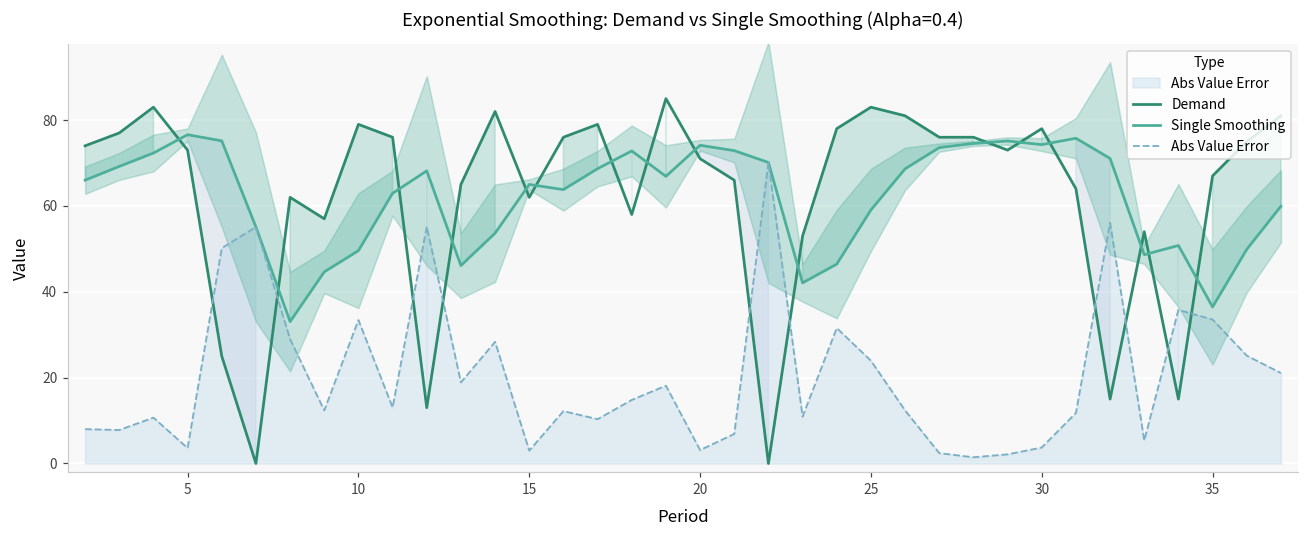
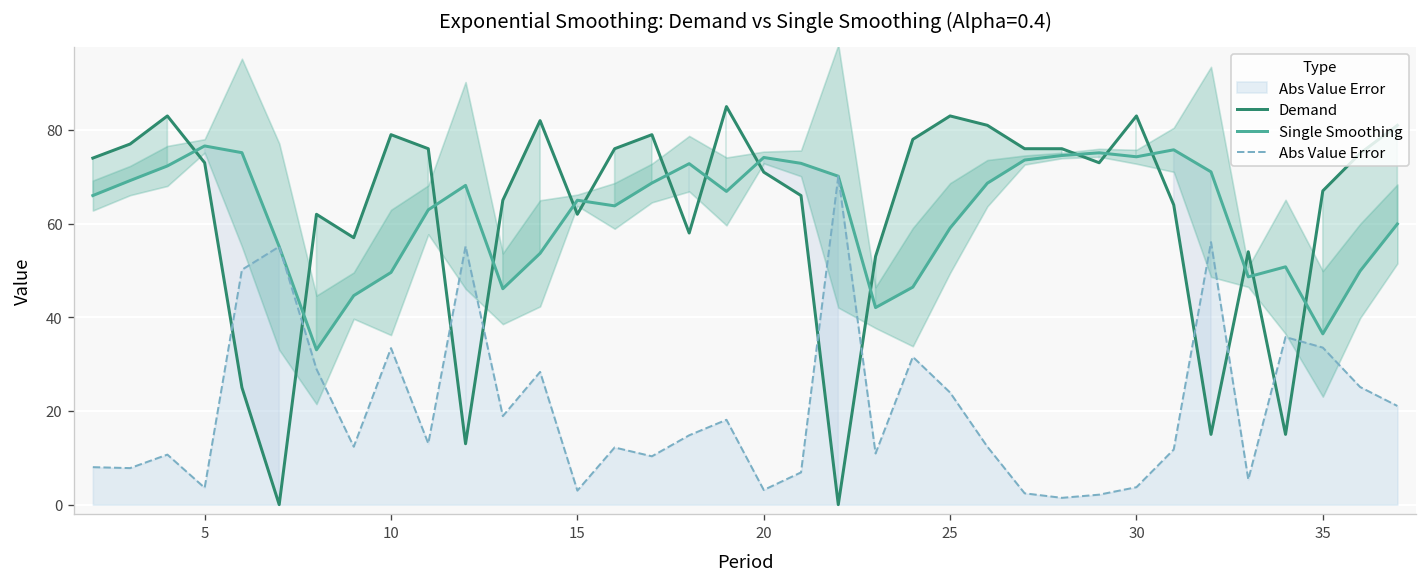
Demand, 30: 78 -> 83
